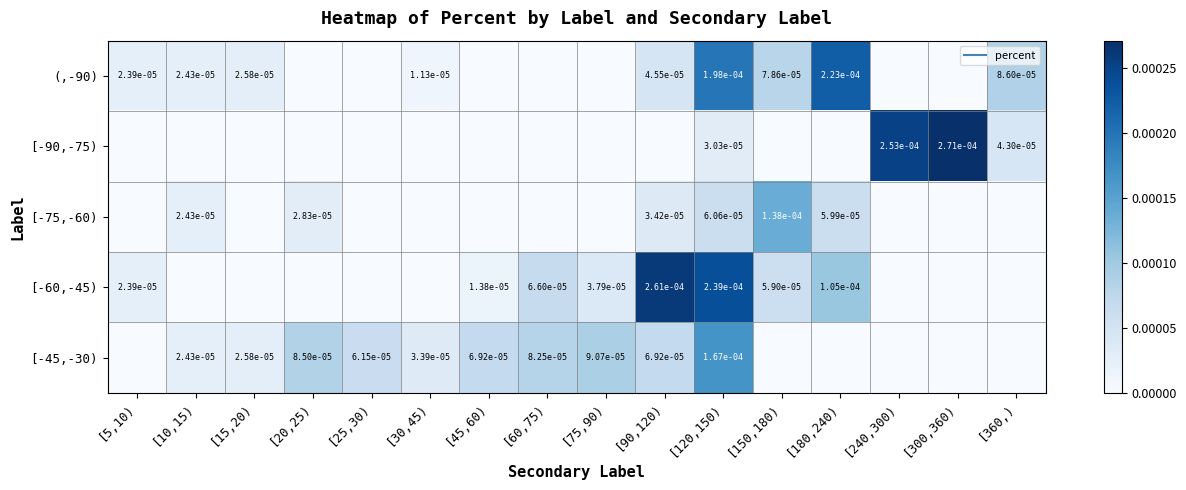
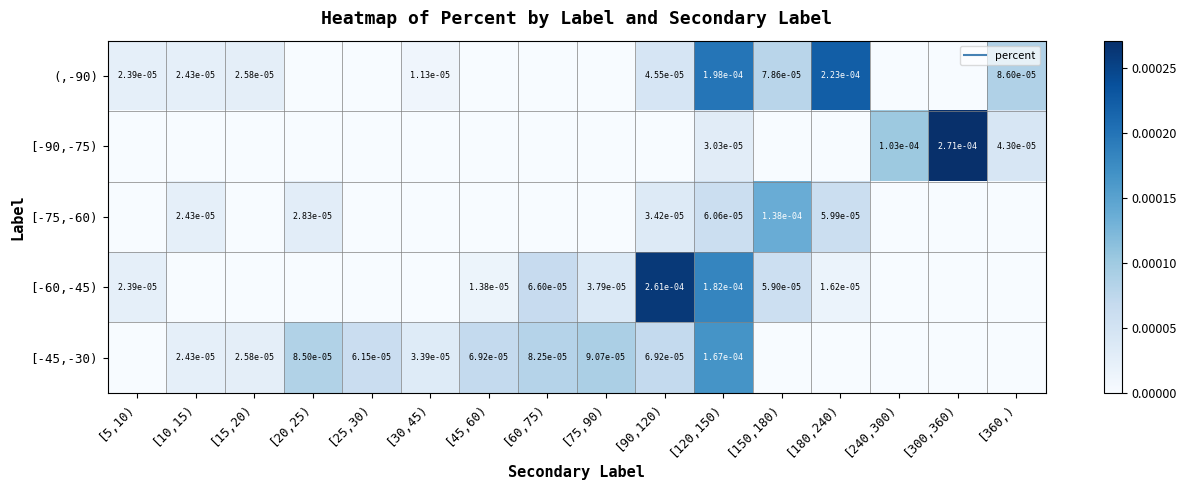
[-90,-75), [240,300): 2.53e-04 -> 1.03e-04
[-60,-45), [120,150): 2.39e-04 -> 1.82e-04
[-60,-45), [180,240): 1.05e-04 -> 1.62e-05
